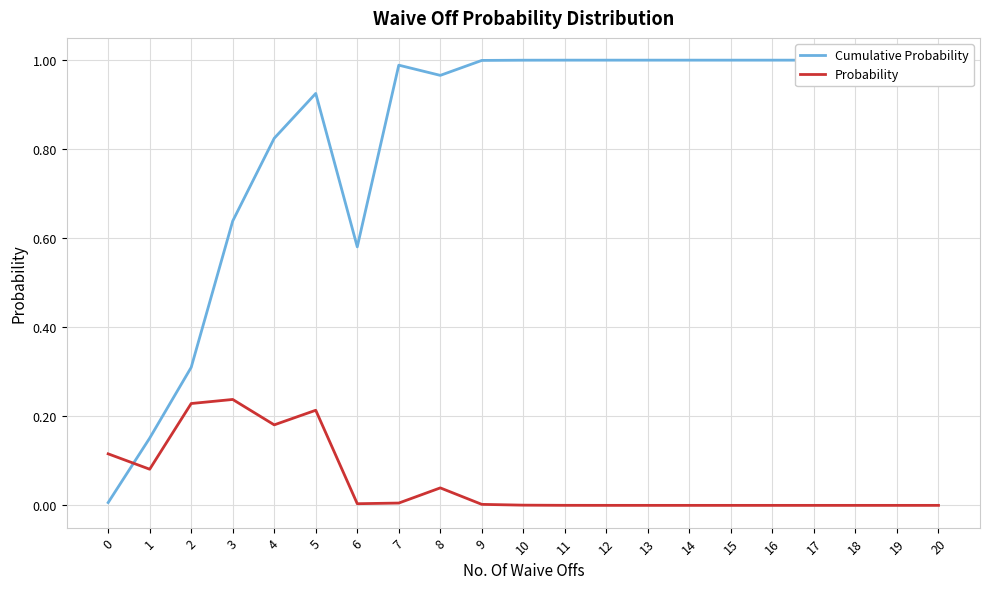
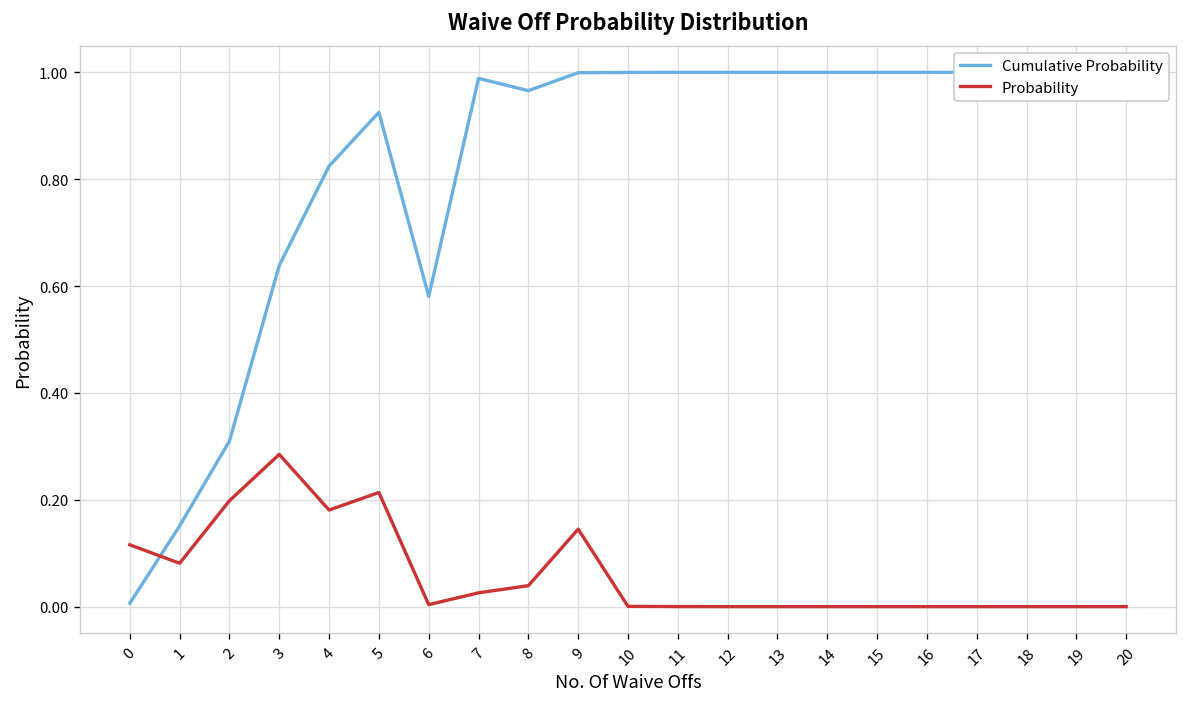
Probability, 2: 0.23 -> 0.20
Probability, 3: 0.24 -> 0.28
Probability, 7: 0.01 -> 0.03
Probability, 9: 0.00 -> 0.14
